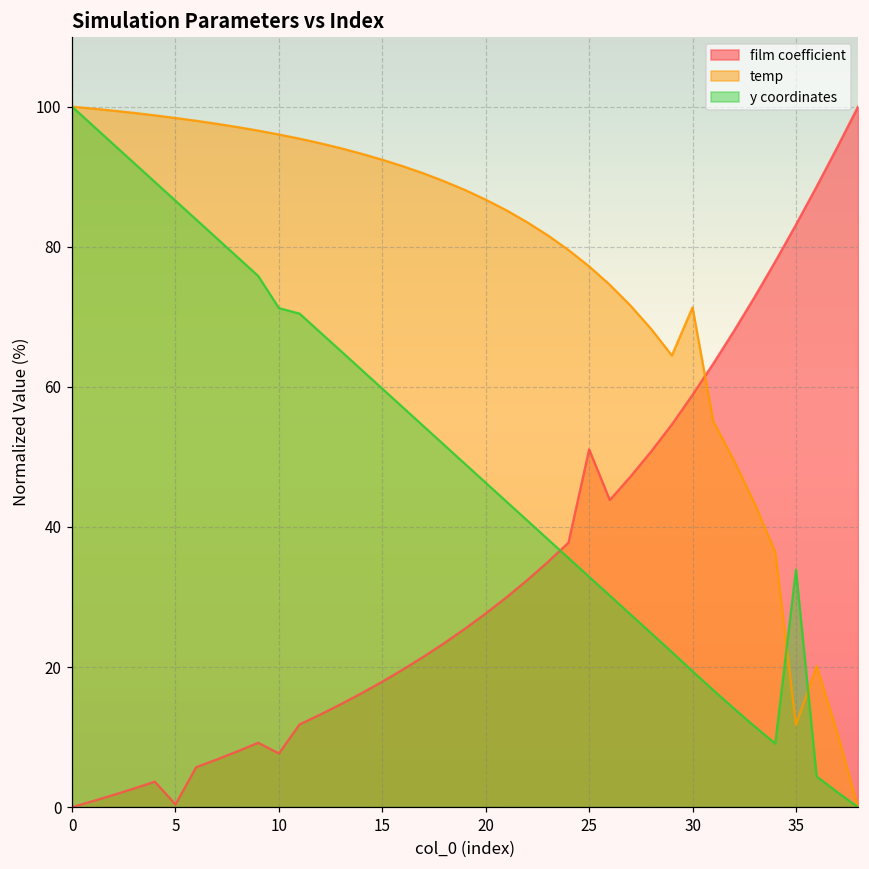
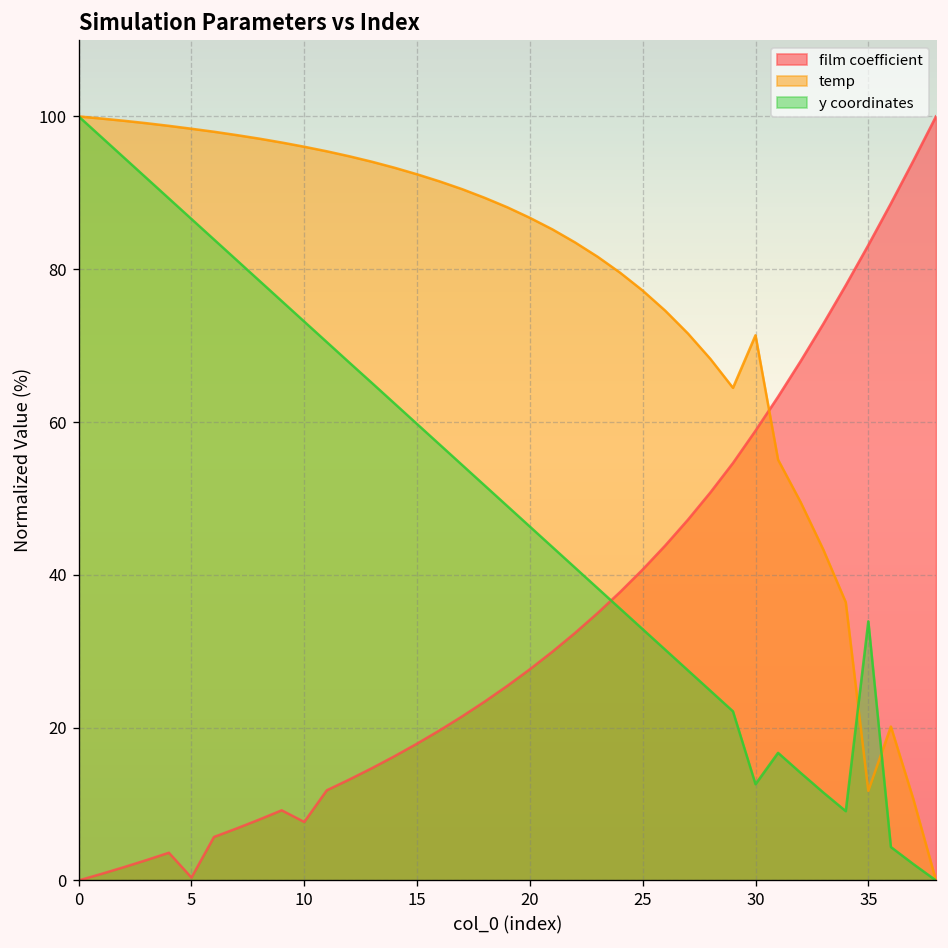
y coordinates, 10: 71 -> 73
film coefficient, 25: 51 -> 41
y coordinates, 30: 19 -> 13
